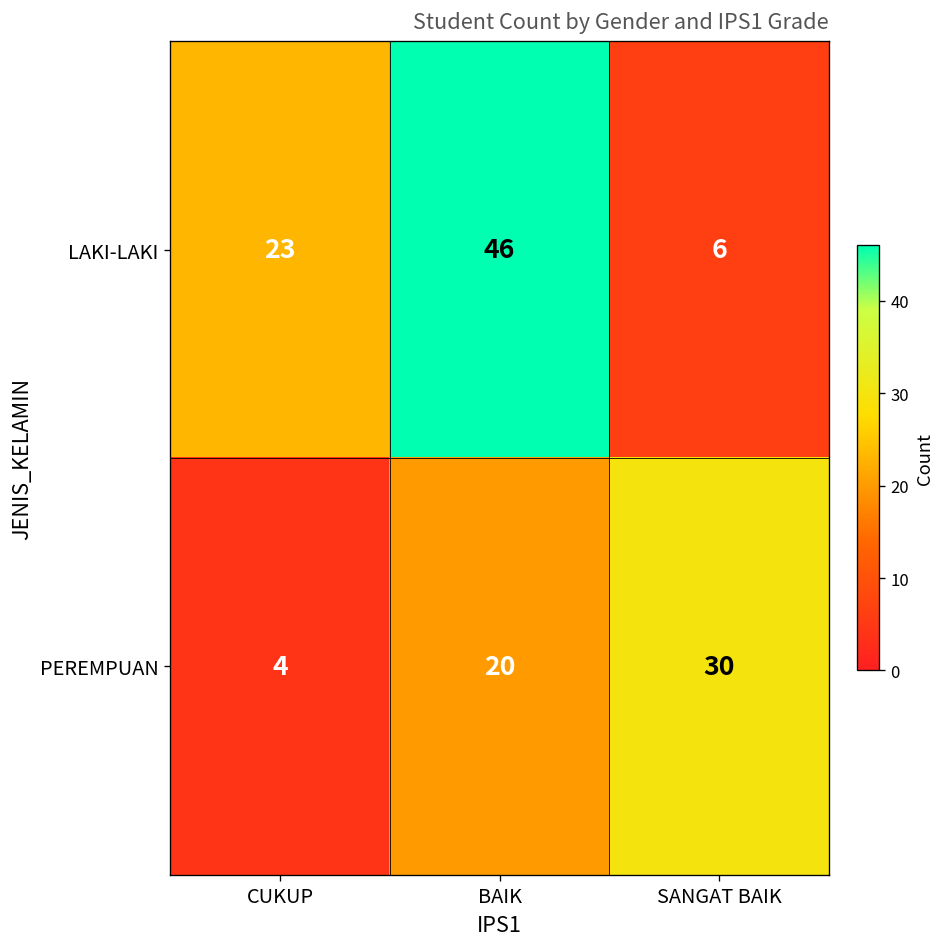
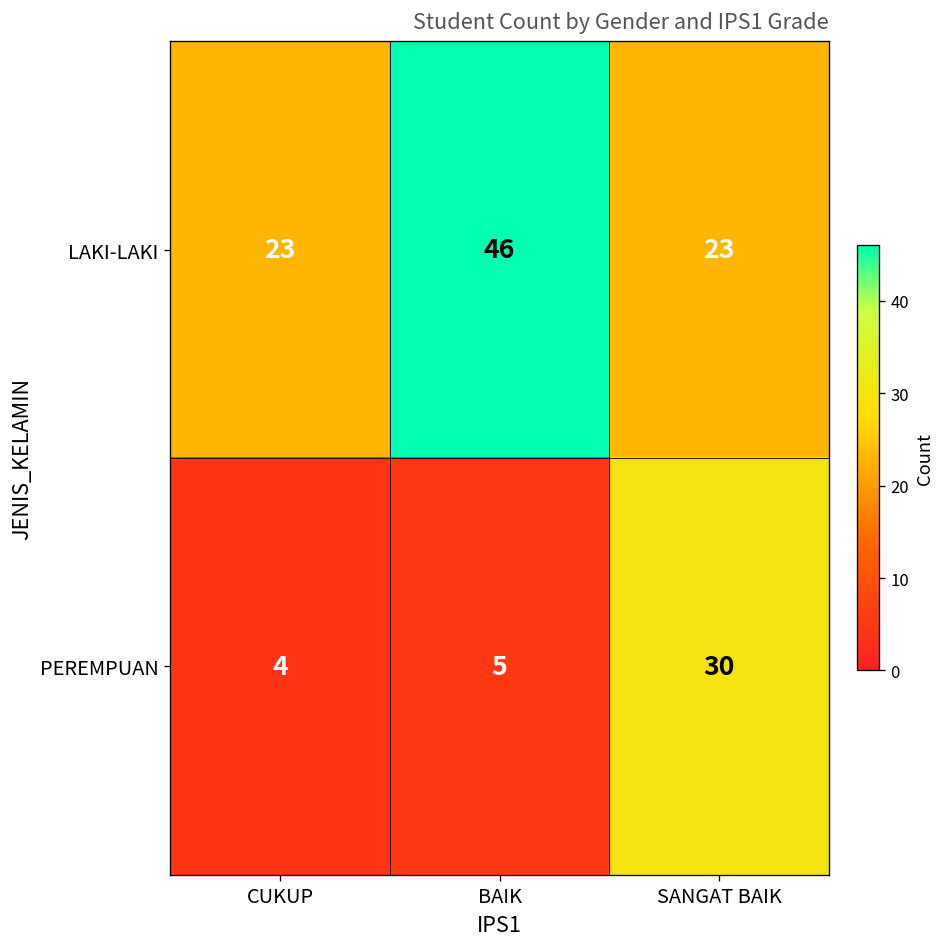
LAKI-LAKI, SANGAT BAIK: 6 -> 23
PEREMPUAN, BAIK: 20 -> 5
